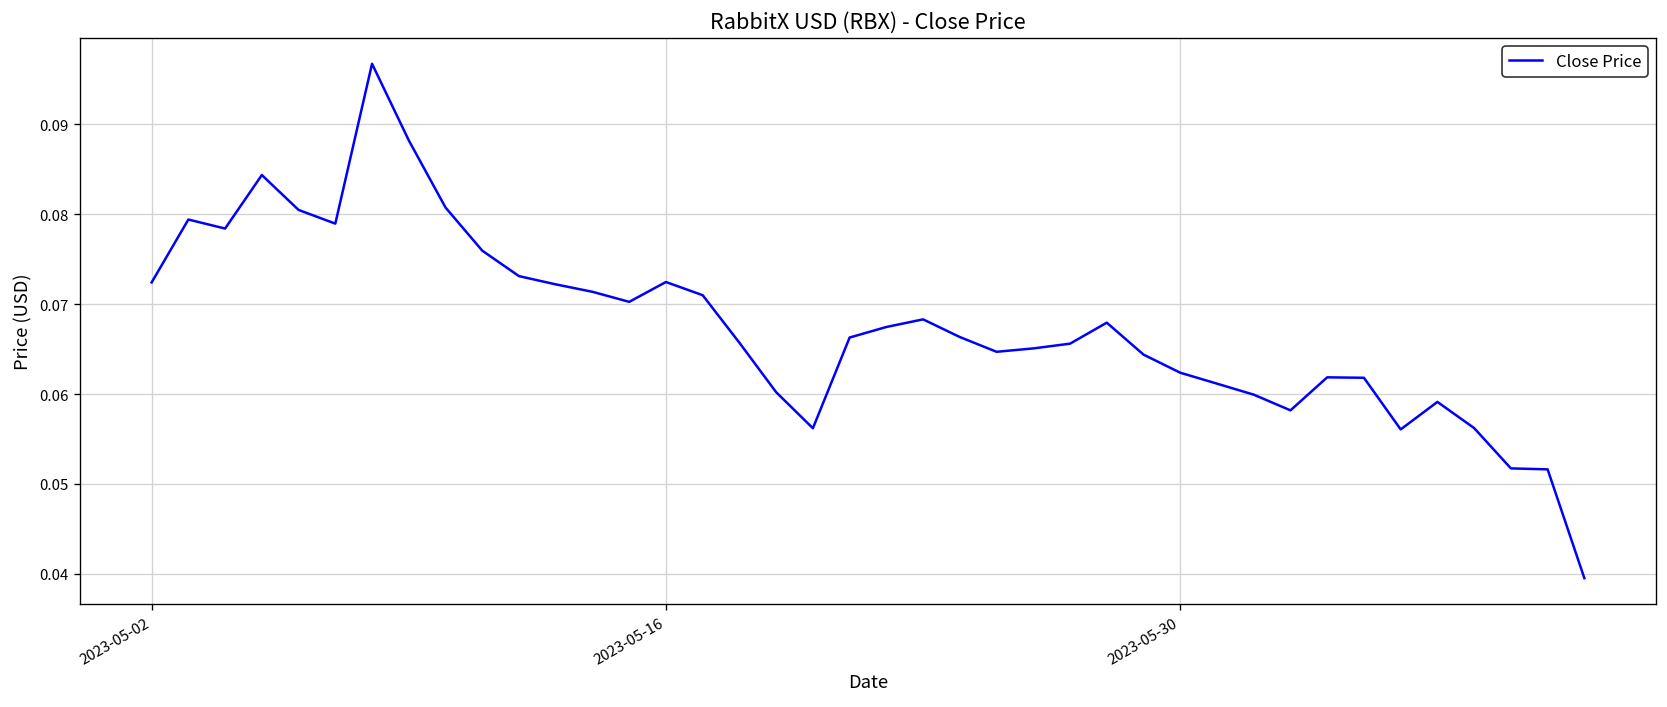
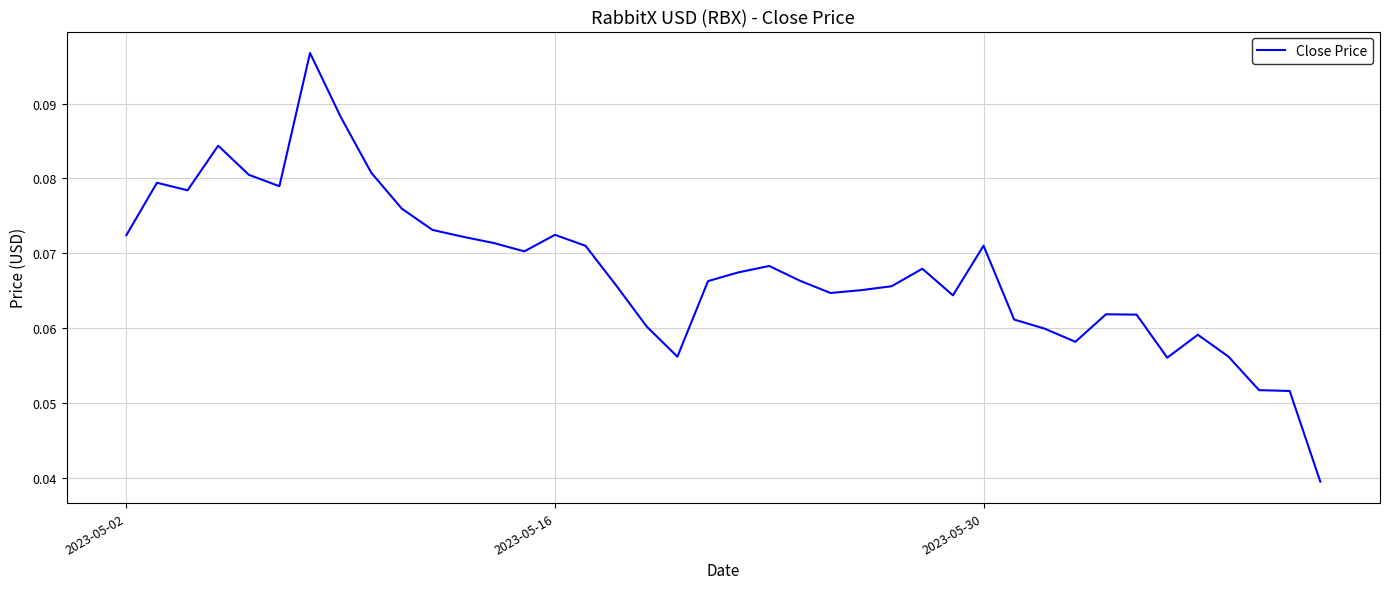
2023-05-30: 0.062 -> 0.071
